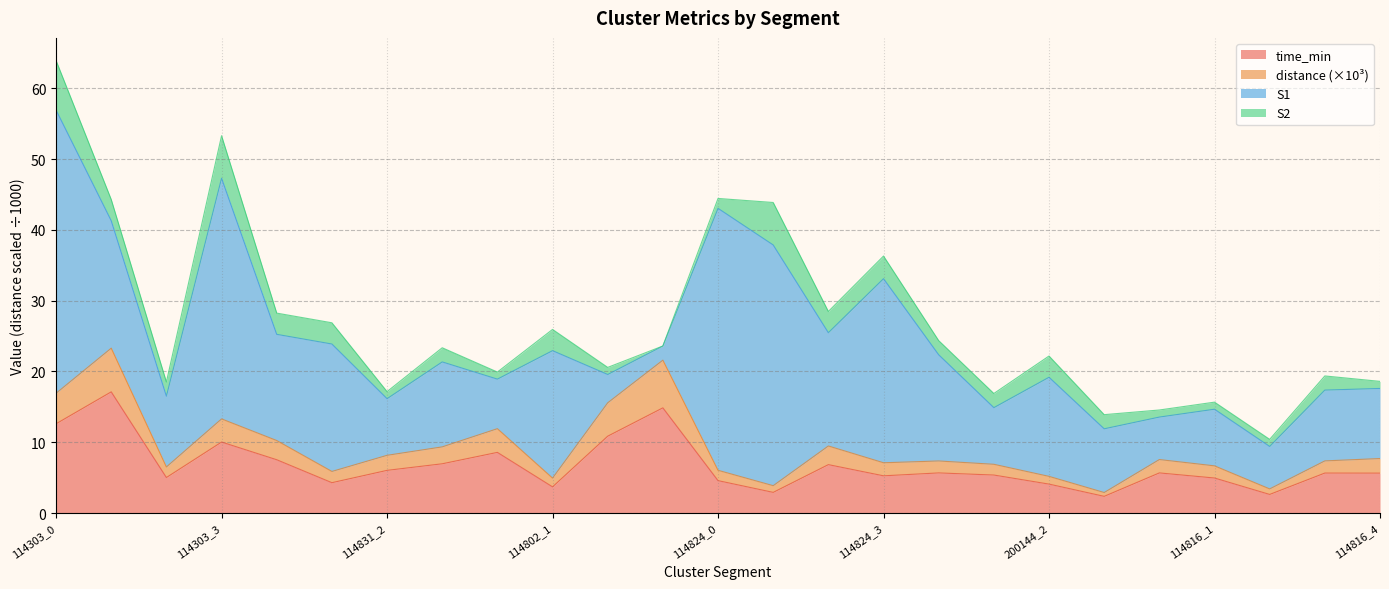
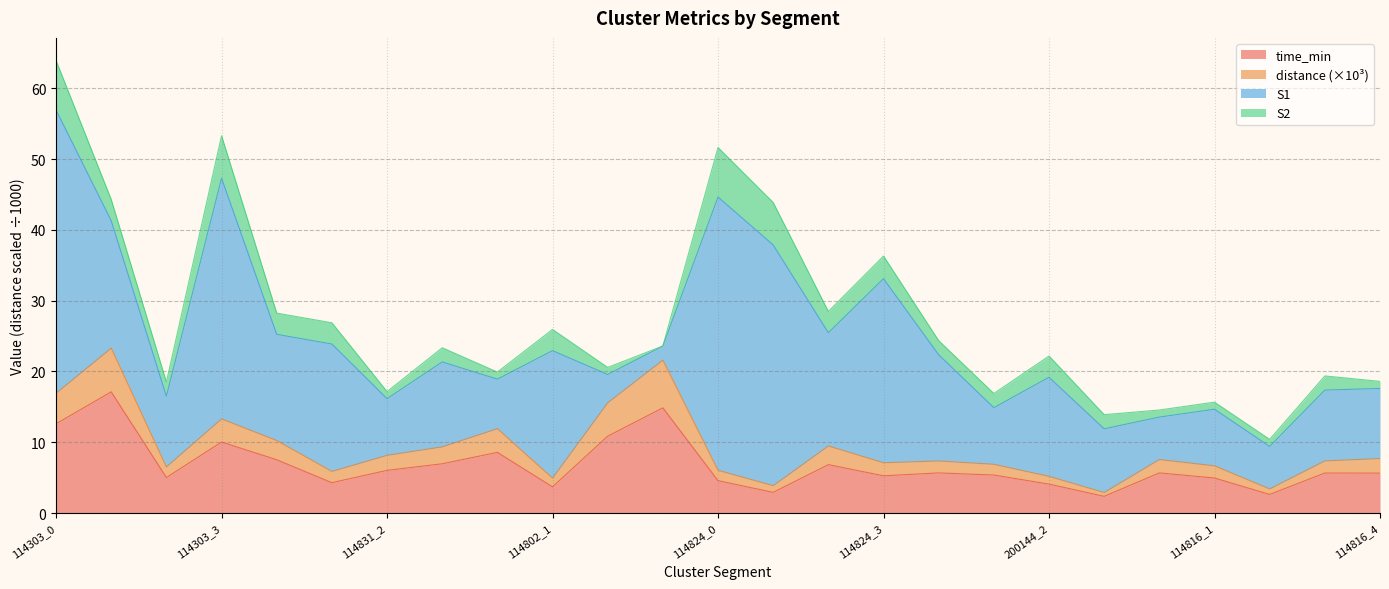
S1, 114824_0: 37 -> 39
S2, 114824_0: 1 -> 7
